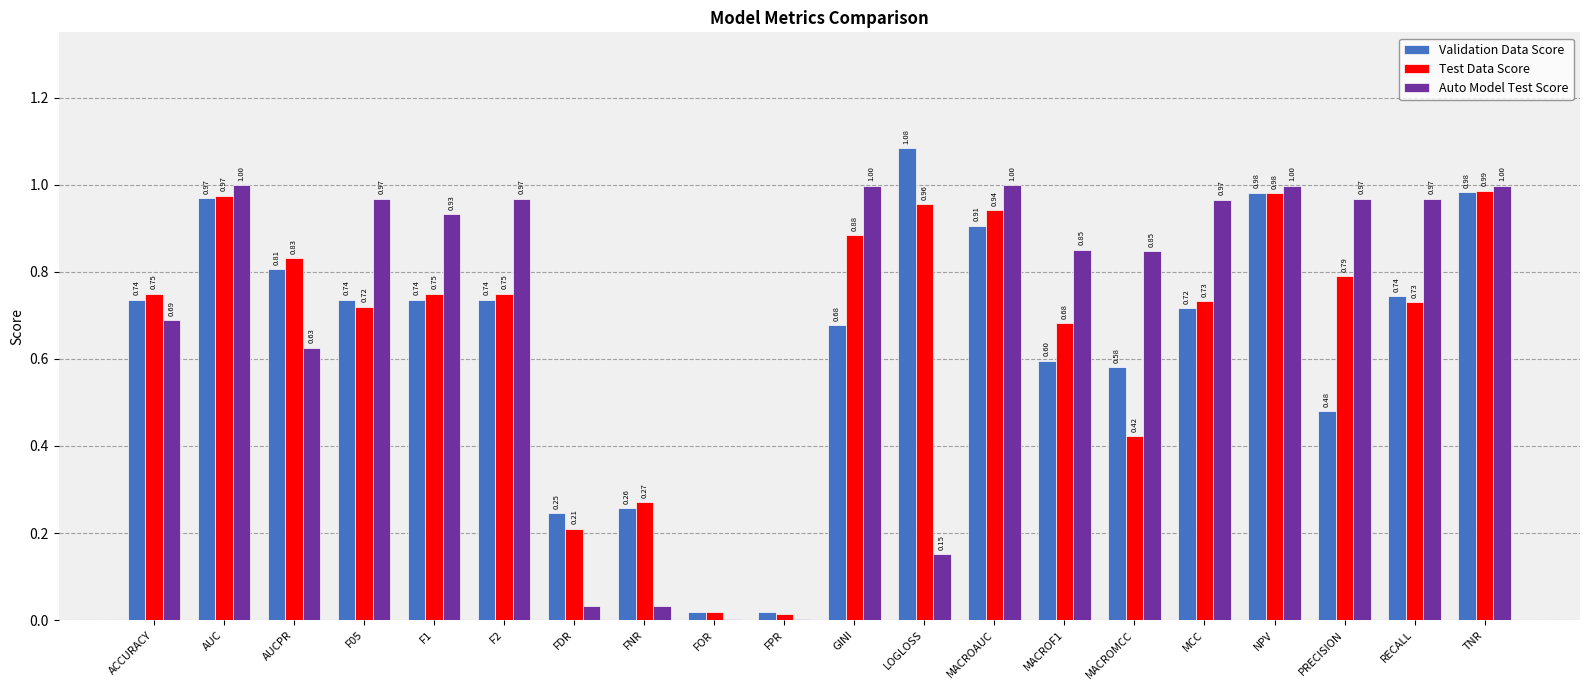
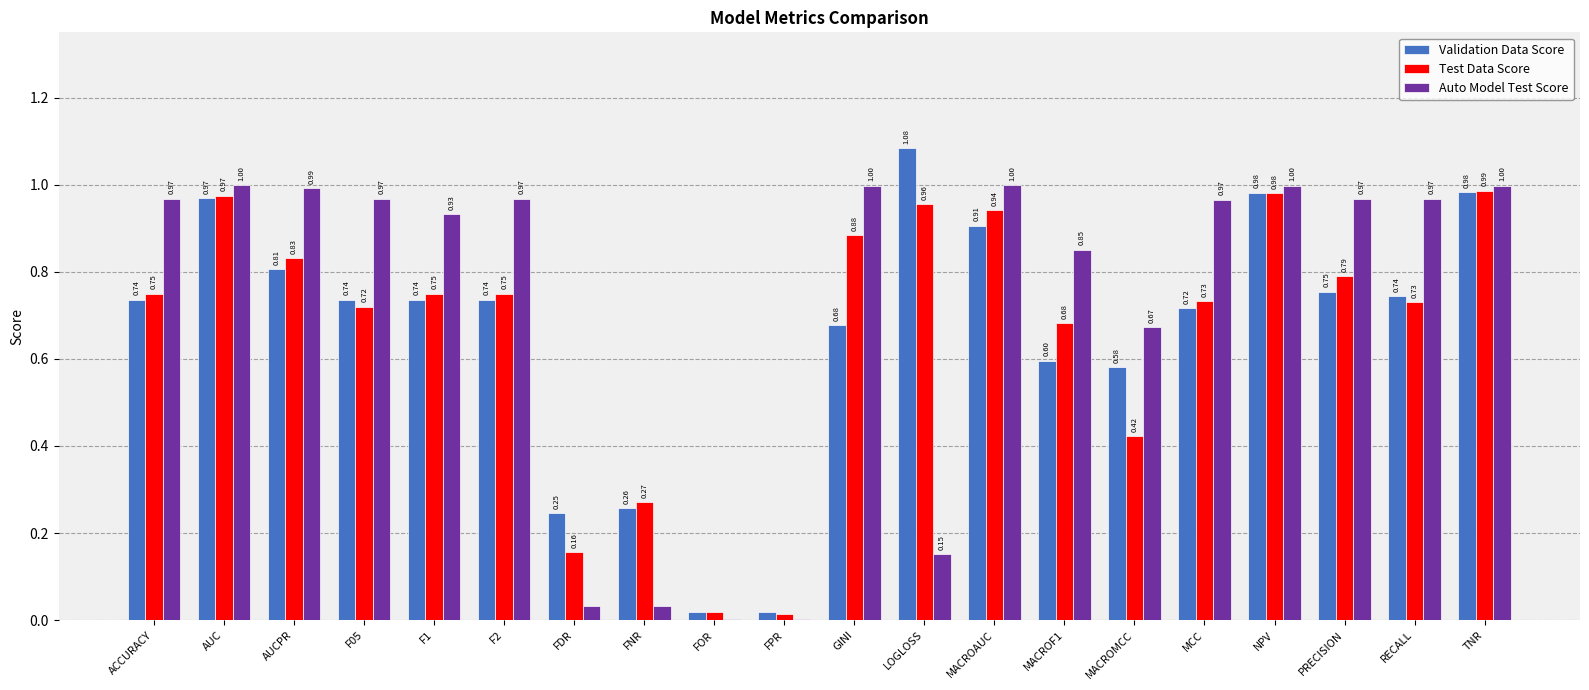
Auto Model Test Score, ACCURACY: 0.69 -> 0.97
Auto Model Test Score, AUCPR: 0.63 -> 0.99
Test Data Score, FDR: 0.21 -> 0.16
Auto Model Test Score, MACROMCC: 0.85 -> 0.67
Validation Data Score, PRECISION: 0.48 -> 0.75
